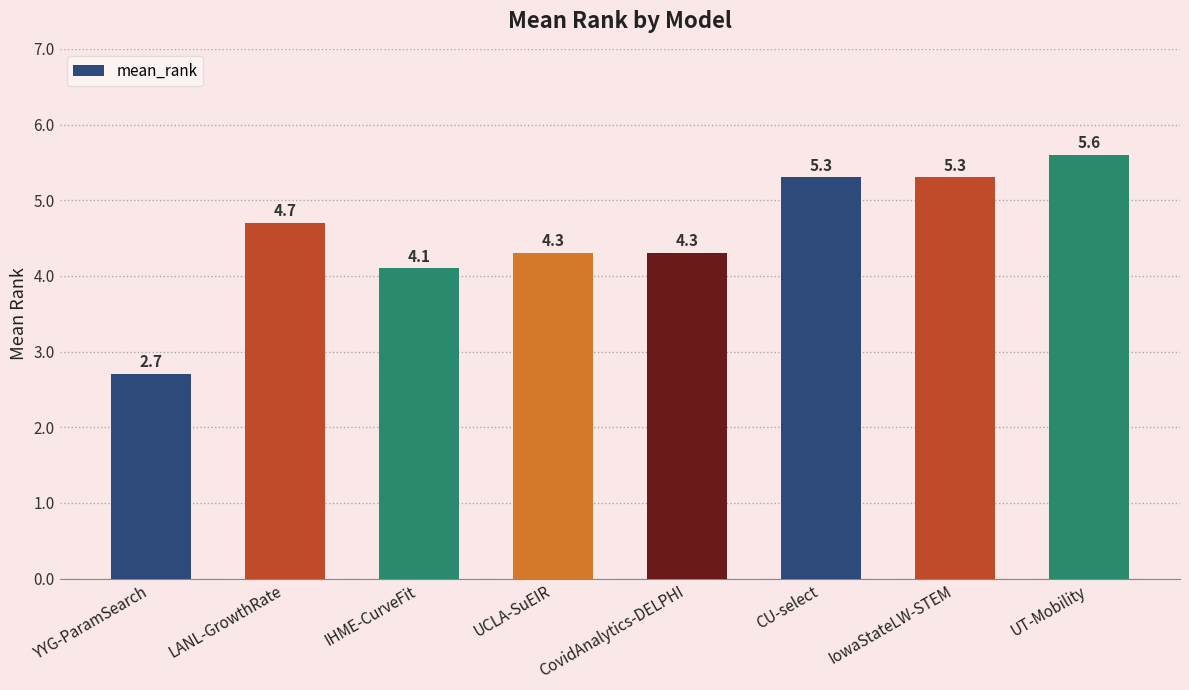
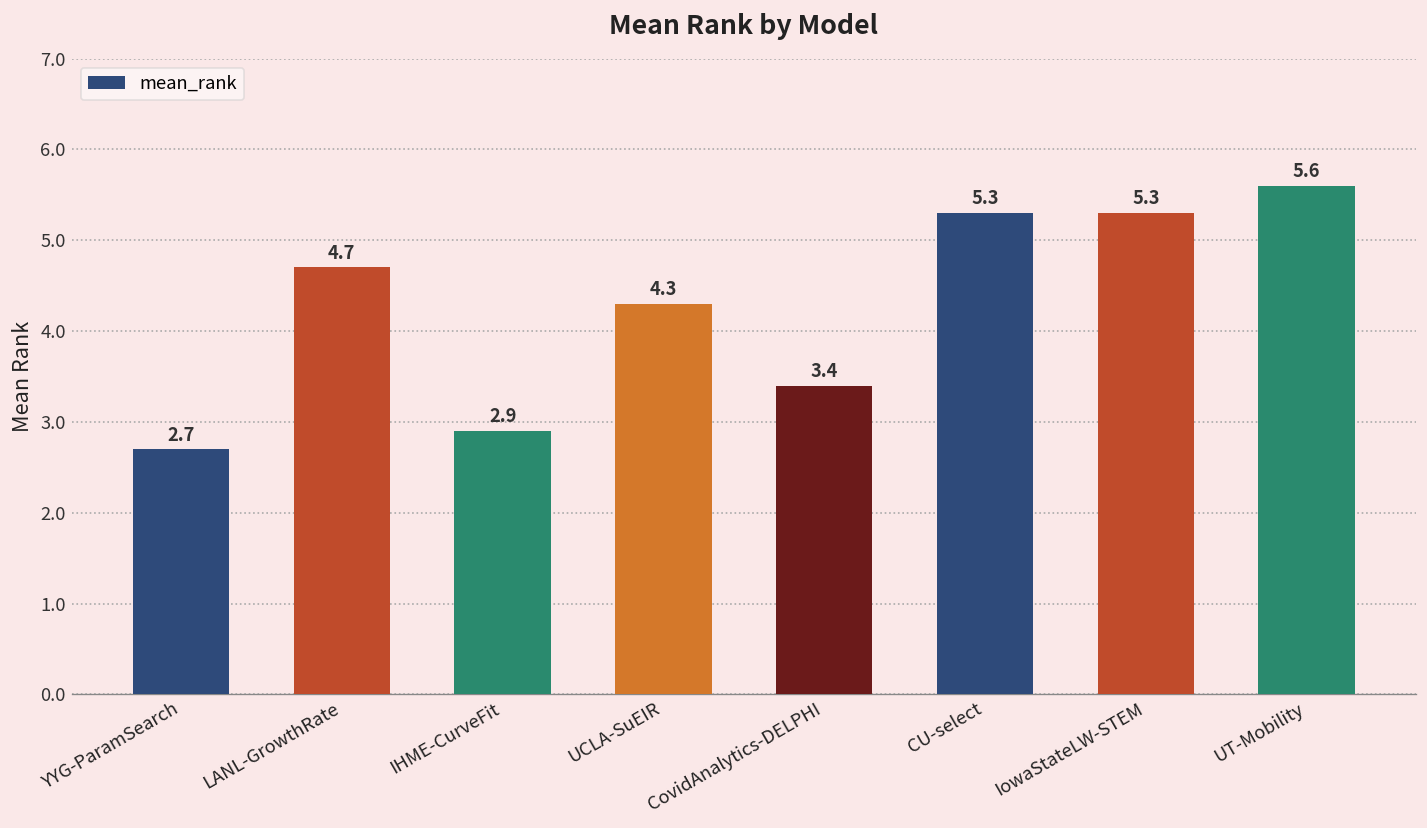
IHME-CurveFit: 4.1 -> 2.9
CovidAnalytics-DELPHI: 4.3 -> 3.4
